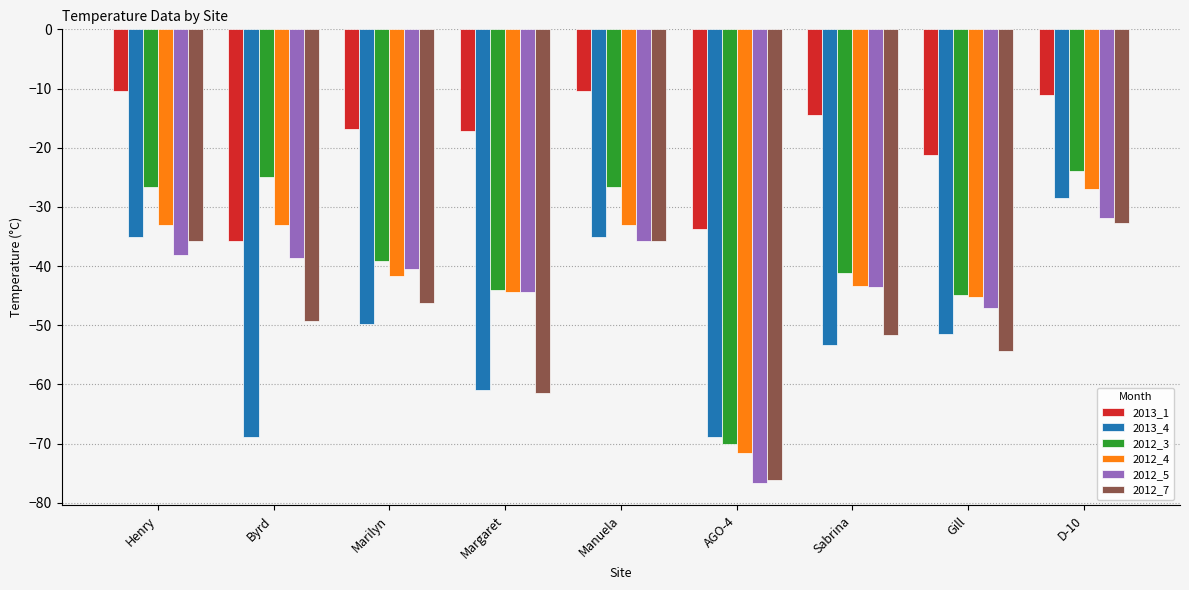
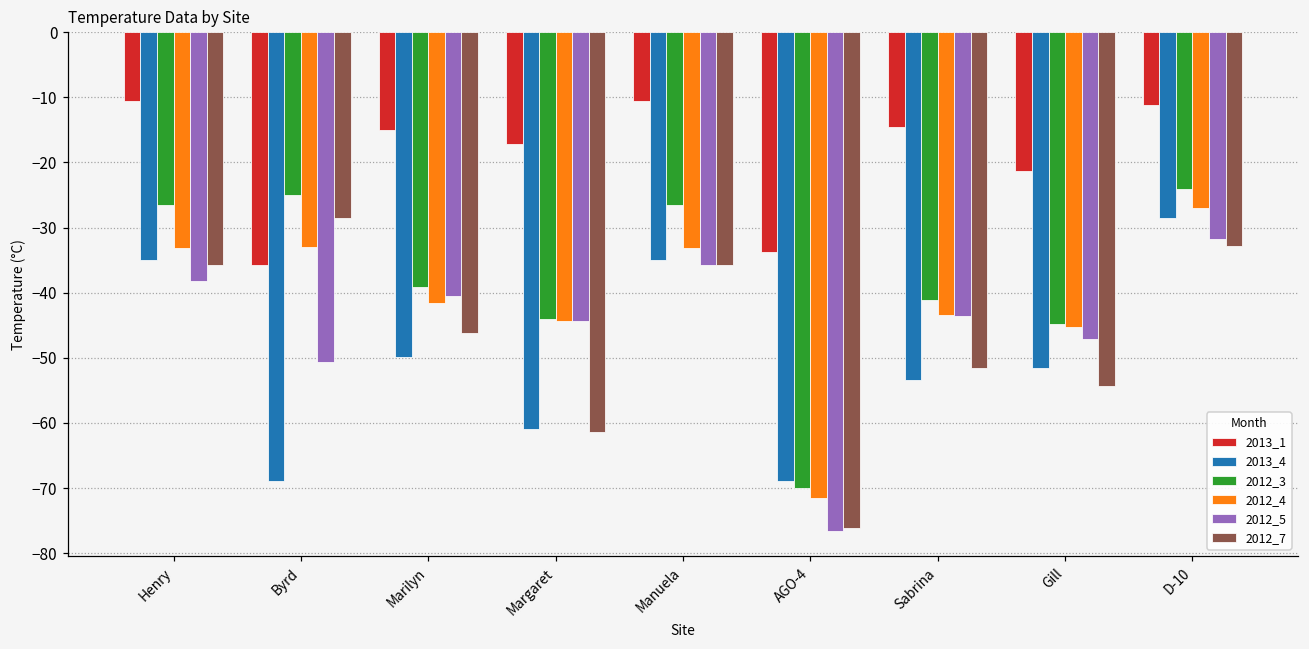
2012_5, Byrd: -39 -> -51
2012_7, Byrd: -49 -> -29
2013_1, Marilyn: -17 -> -15
